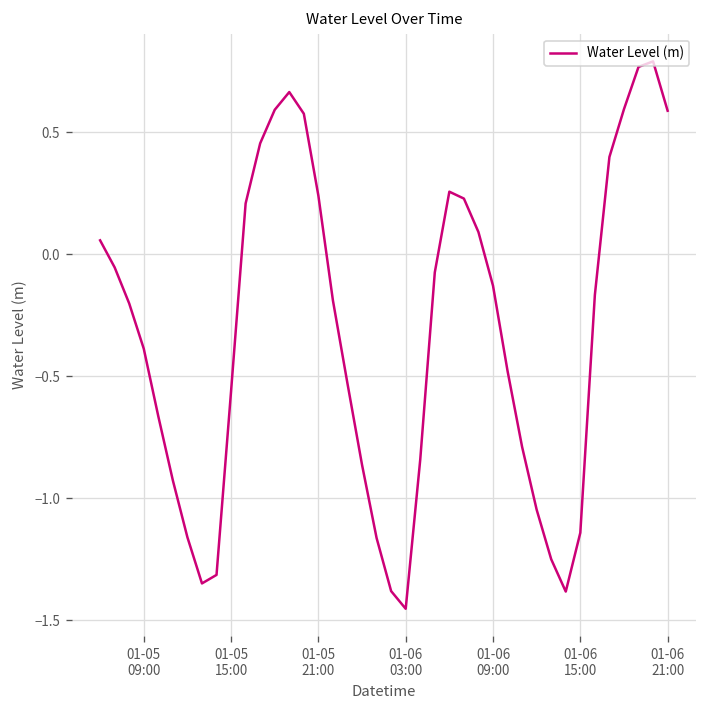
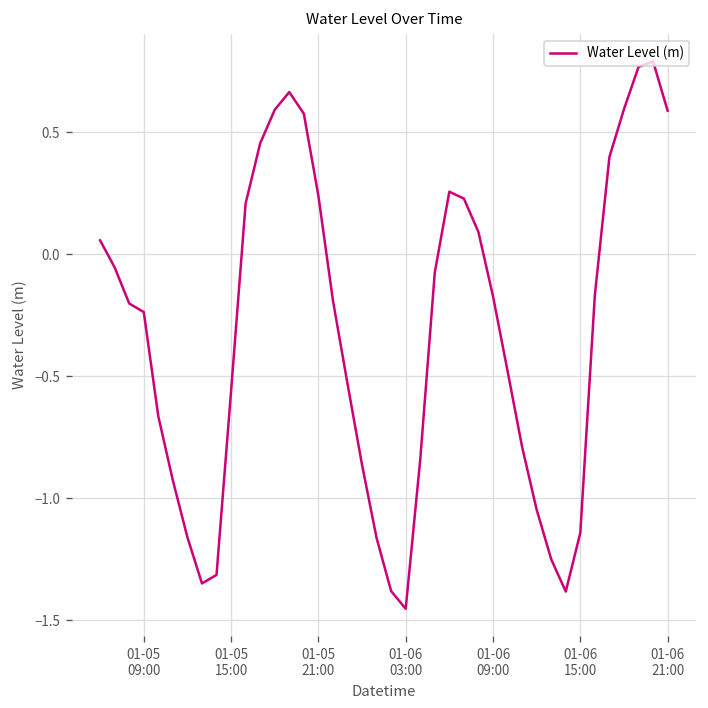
01-05 09:00: -0.39 -> -0.24
01-06 09:00: -0.13 -> -0.17
